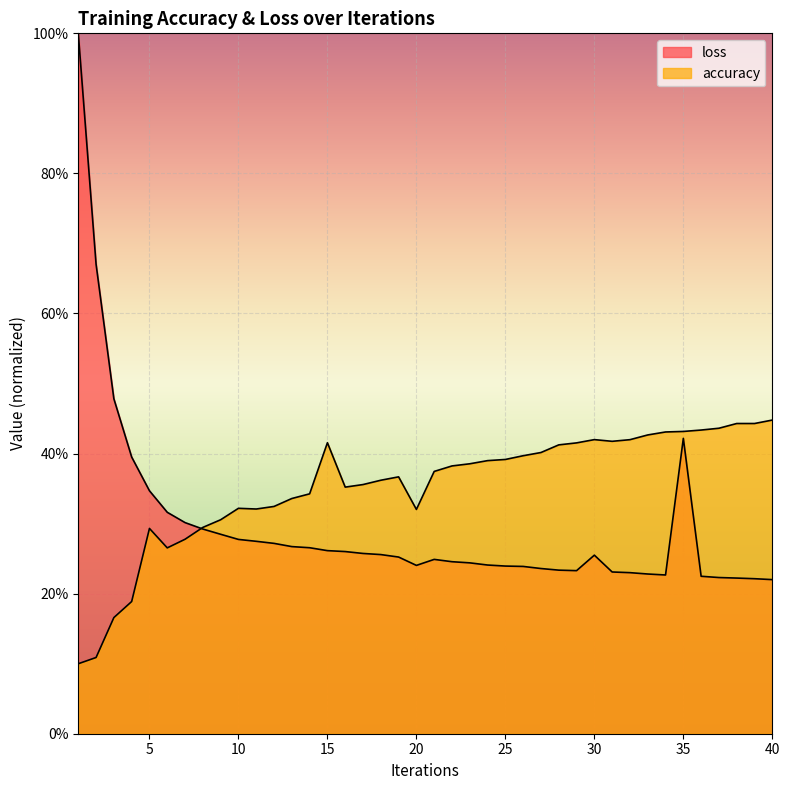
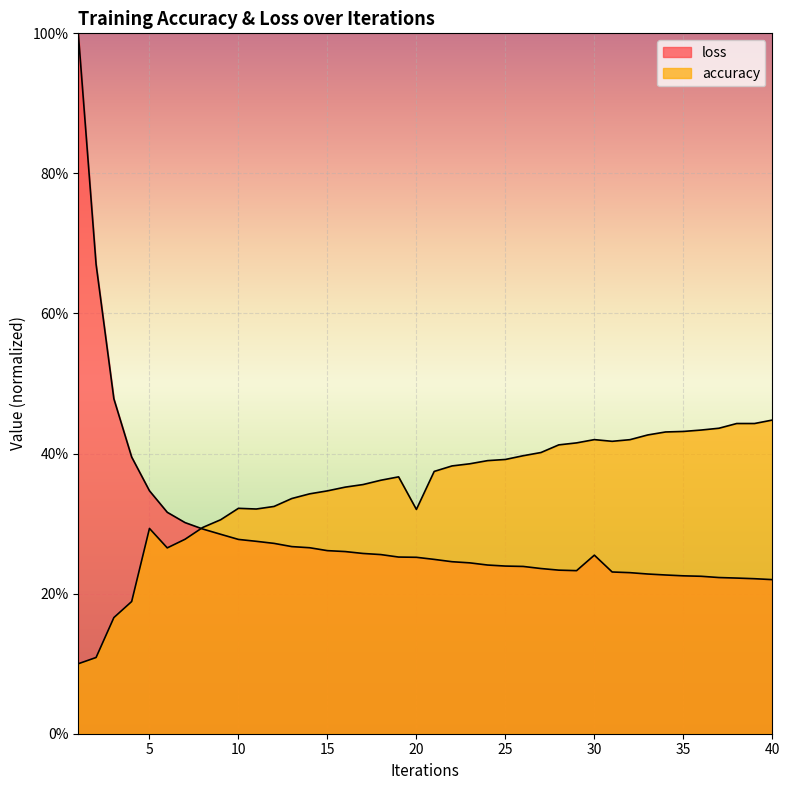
accuracy, 15: 42% -> 35%
loss, 20: 24% -> 25%
loss, 35: 42% -> 23%
